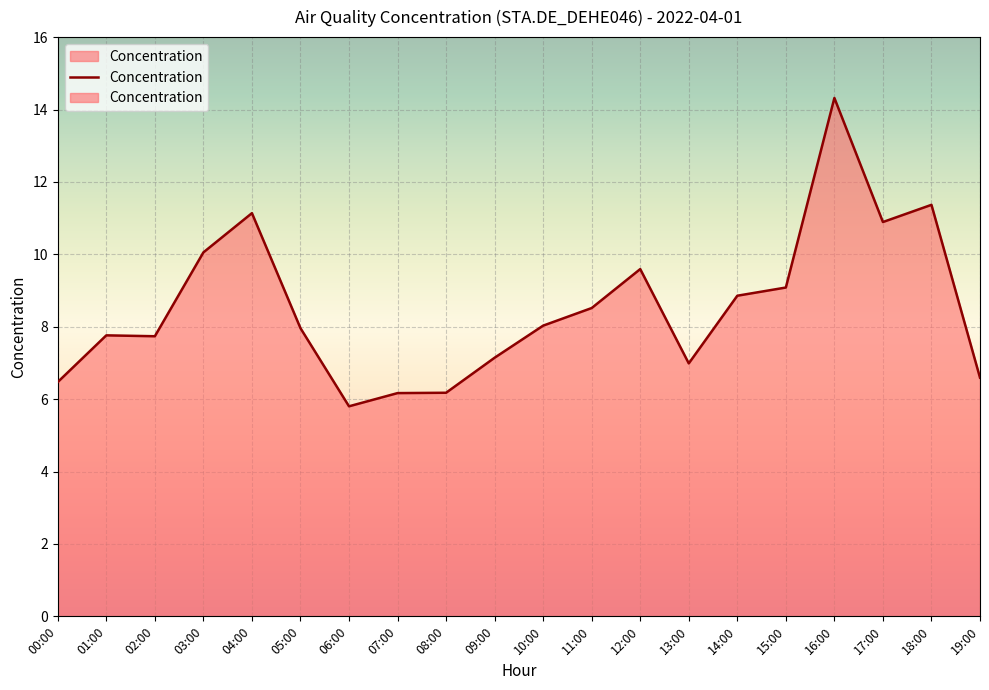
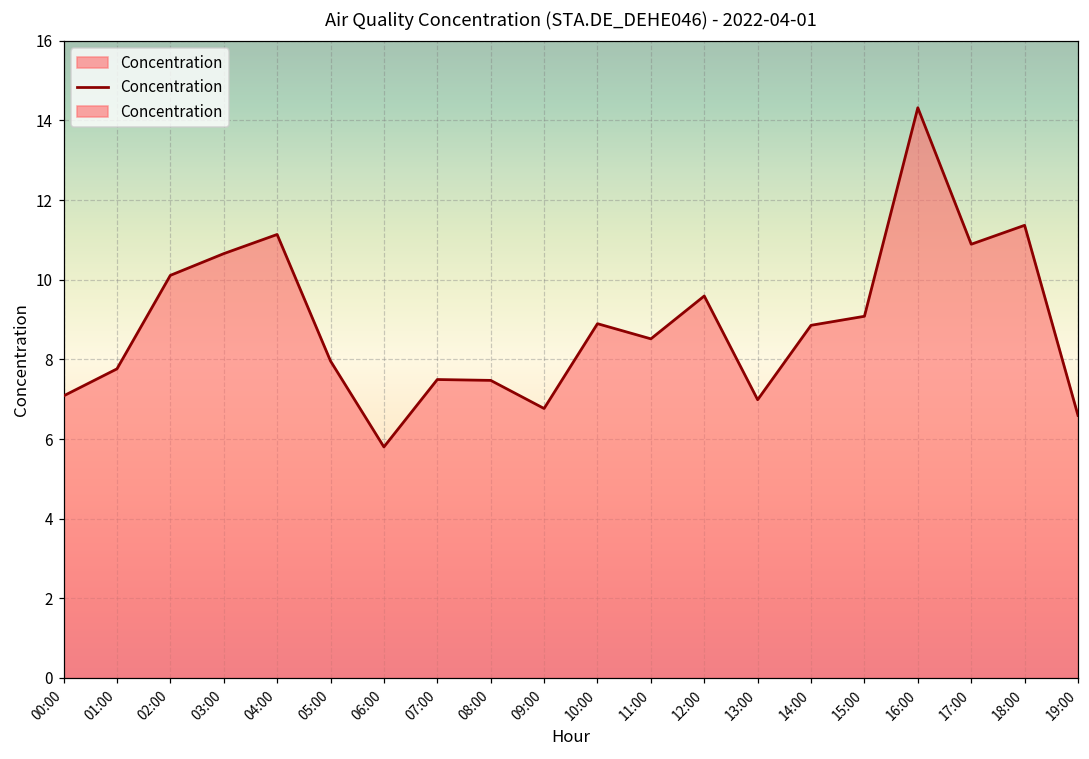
00:00: 6.5 -> 7.1
02:00: 7.7 -> 10.1
03:00: 10.1 -> 10.7
07:00: 6.2 -> 7.5
08:00: 6.2 -> 7.5
09:00: 7.1 -> 6.8
10:00: 8.0 -> 8.9
